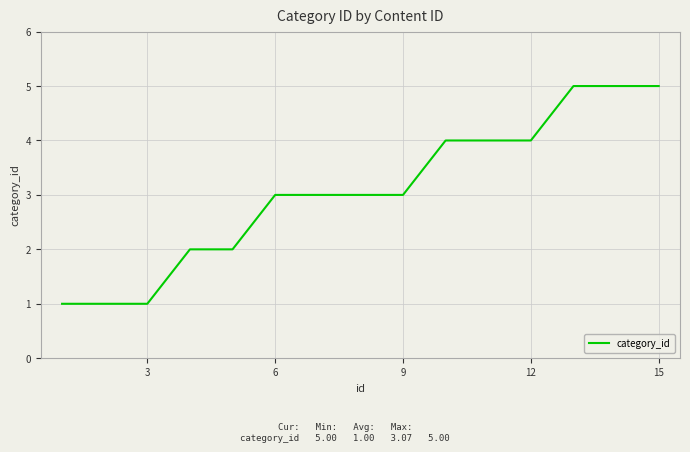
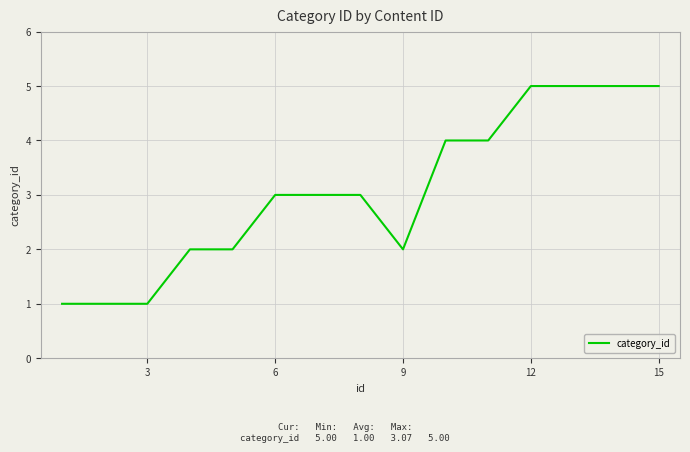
9: 3 -> 2
12: 4 -> 5
